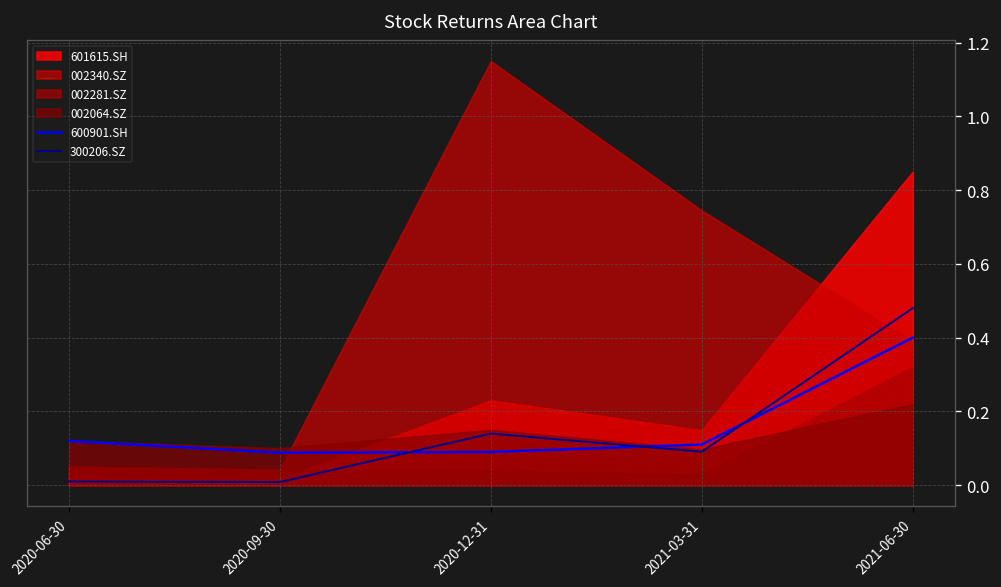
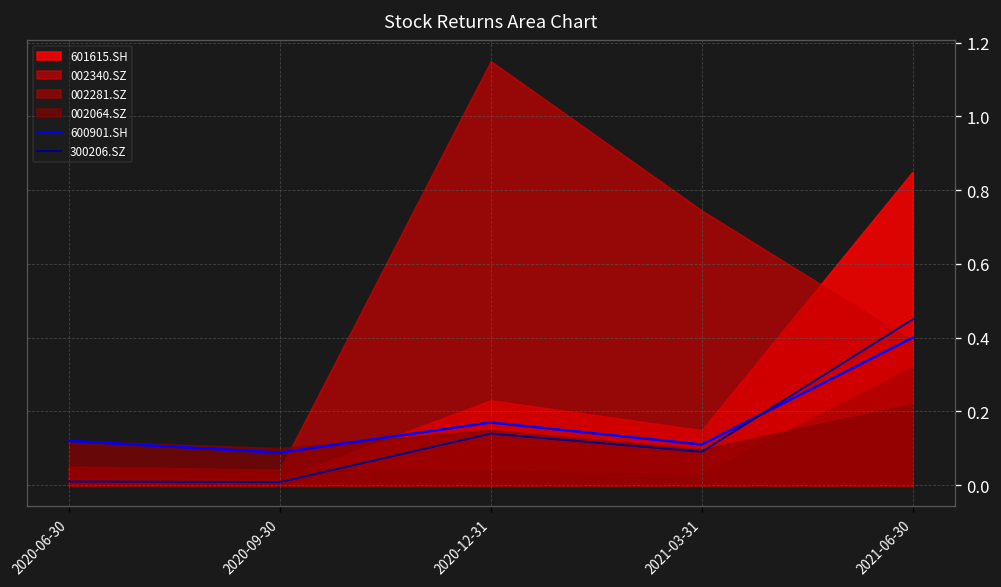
600901.SH, 2020-12-31: 0.09 -> 0.17
300206.SZ, 2021-06-30: 0.48 -> 0.45
